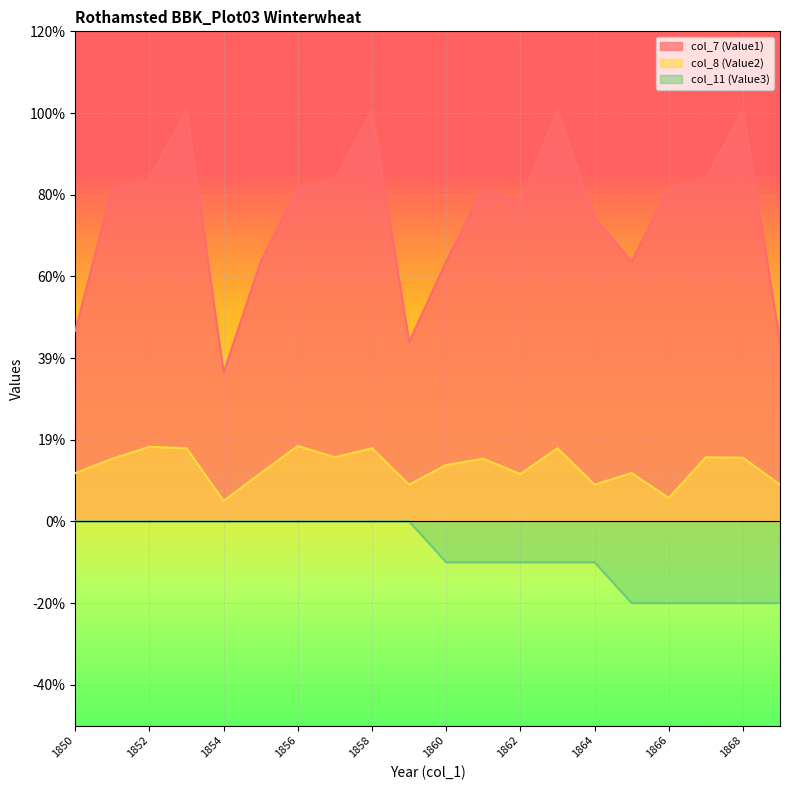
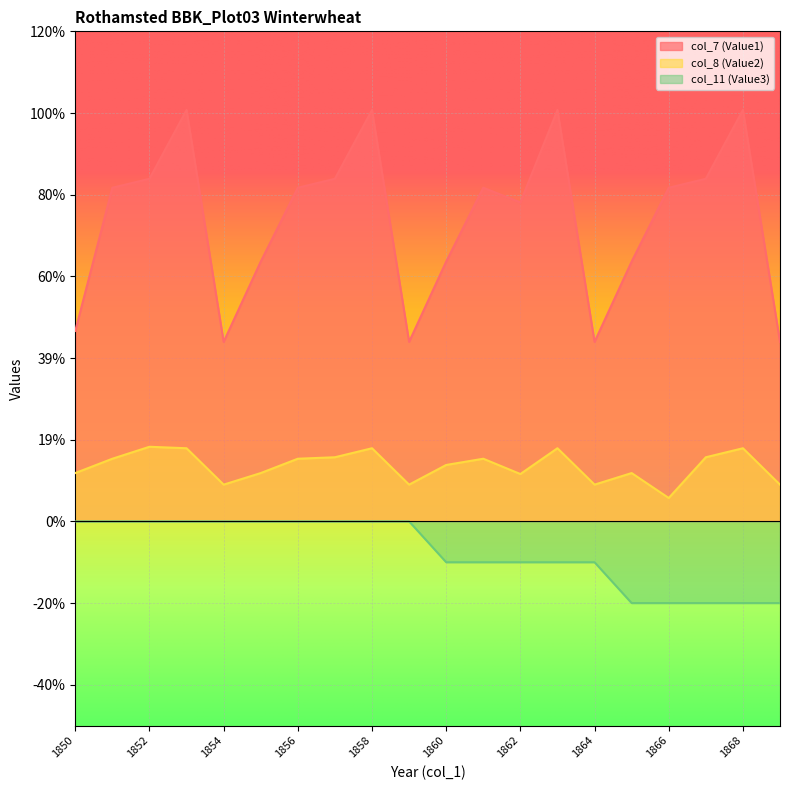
col_7 (Value1), 1854: 36% -> 44%
col_8 (Value2), 1854: 5% -> 9%
col_8 (Value2), 1856: 18% -> 15%
col_7 (Value1), 1864: 74% -> 44%
col_8 (Value2), 1868: 16% -> 18%
